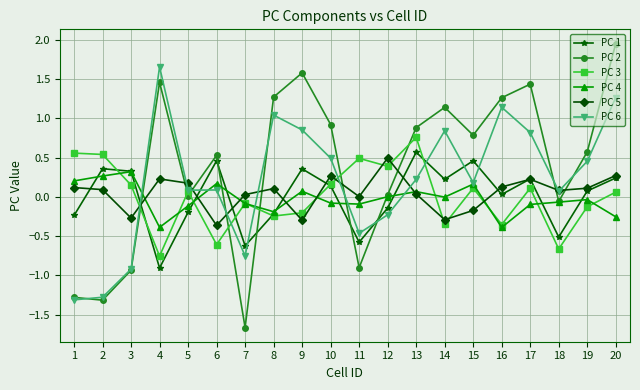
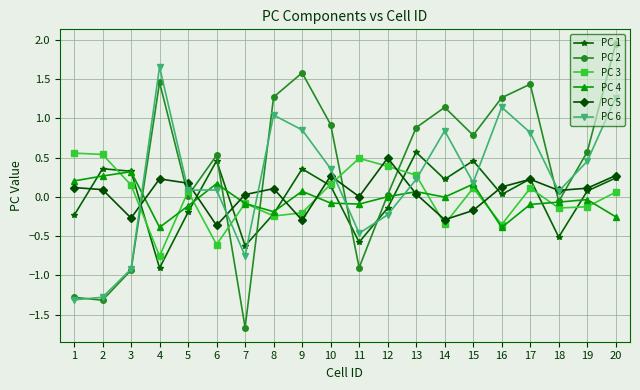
PC 6, 10: 0.5 -> 0.4
PC 3, 13: 0.8 -> 0.3
PC 3, 18: -0.7 -> -0.1
